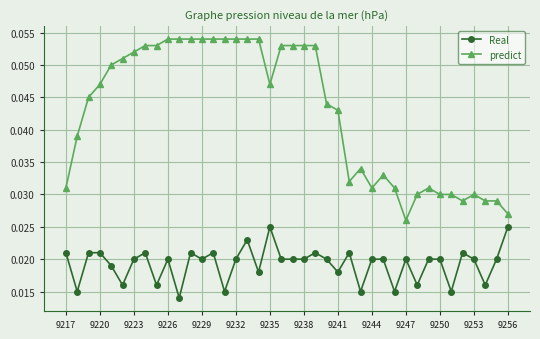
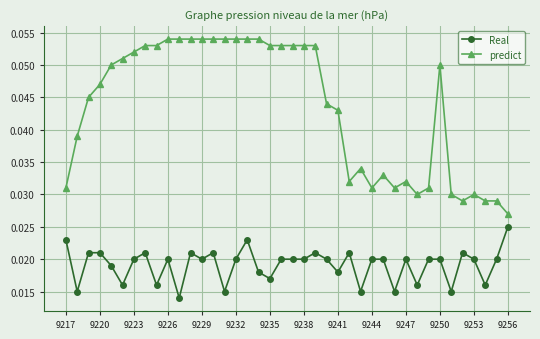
Real, 9217: 0.021 -> 0.023
Real, 9235: 0.025 -> 0.017
predict, 9235: 0.047 -> 0.053
predict, 9247: 0.026 -> 0.032
predict, 9250: 0.03 -> 0.05
